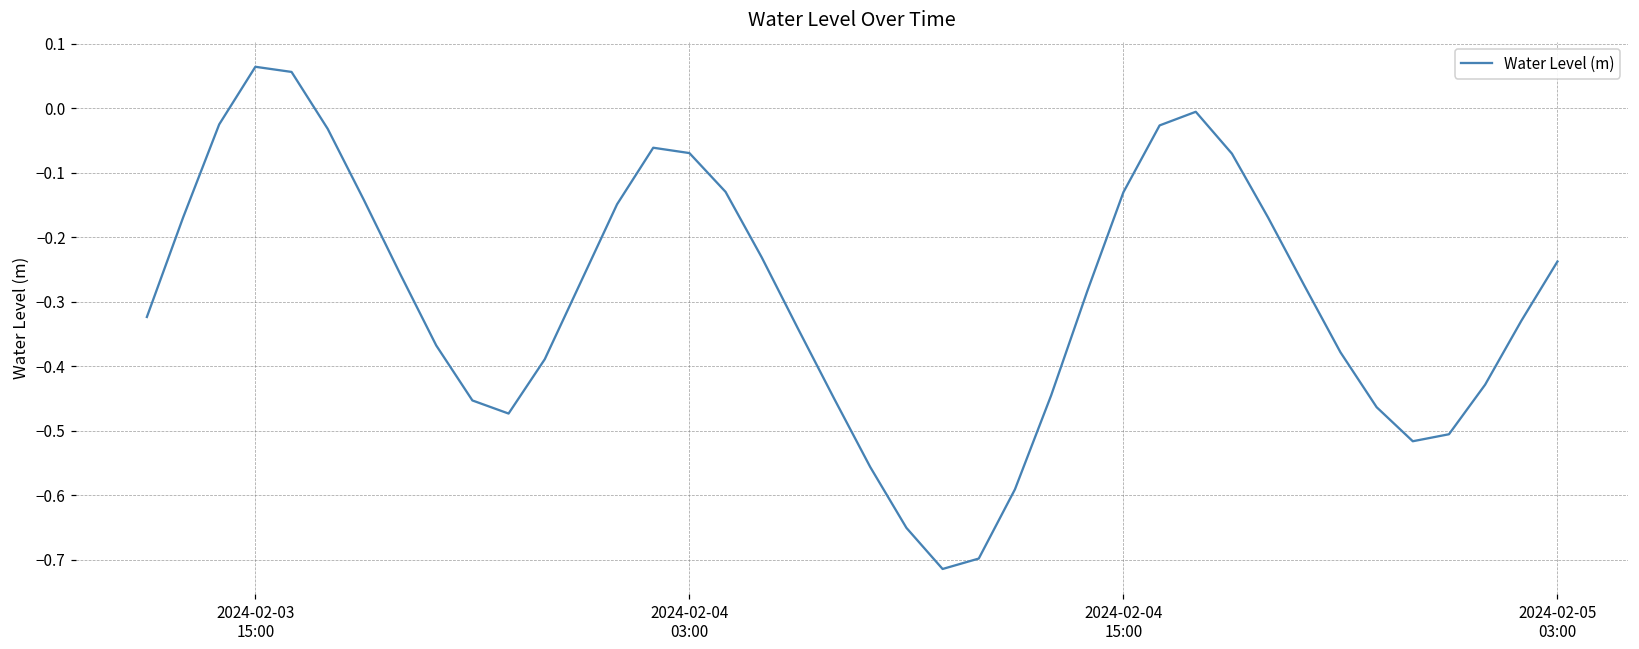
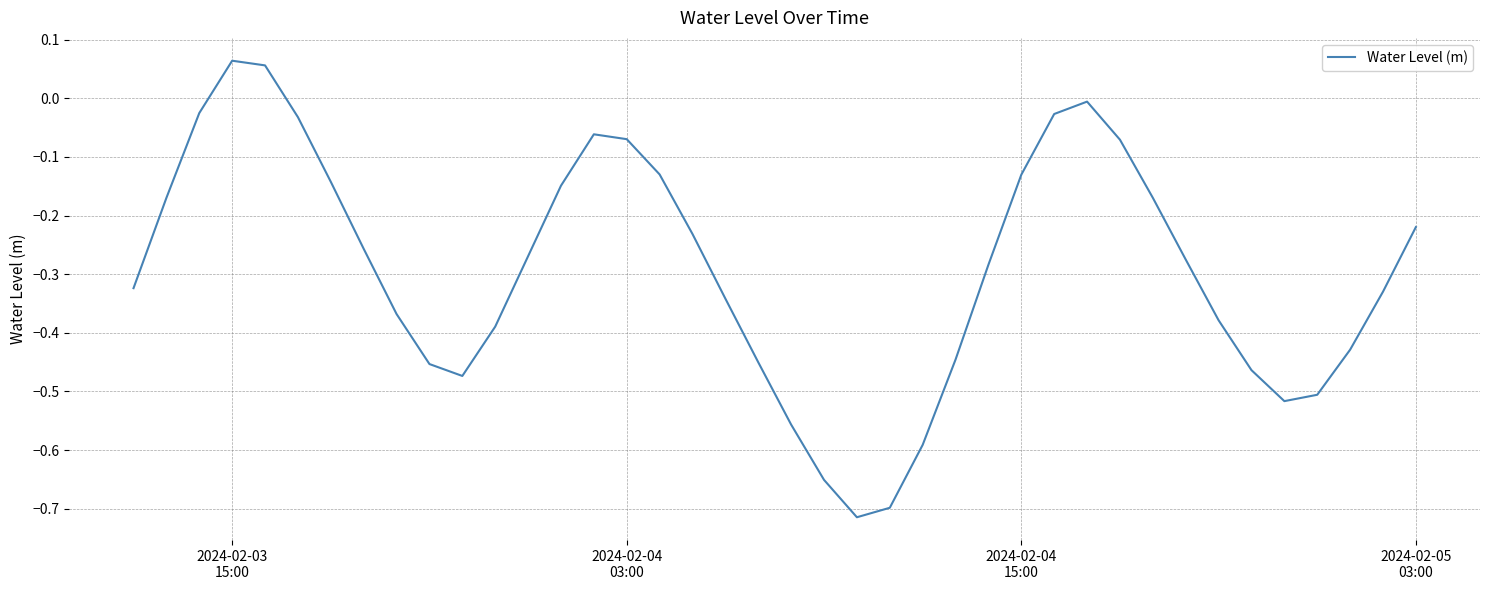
2024-02-05 03:00: -0.24 -> -0.22
